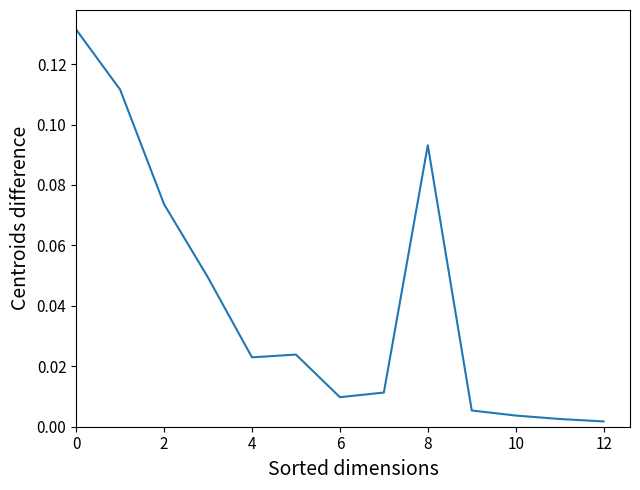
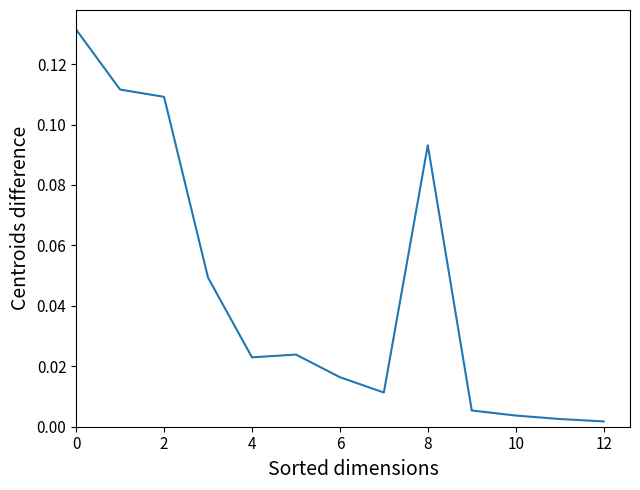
2: 0.074 -> 0.109
6: 0.010 -> 0.016
